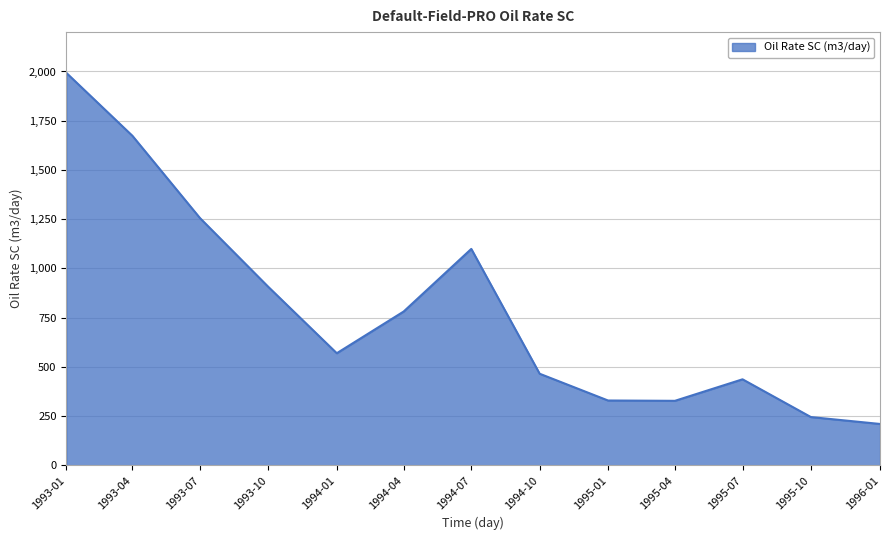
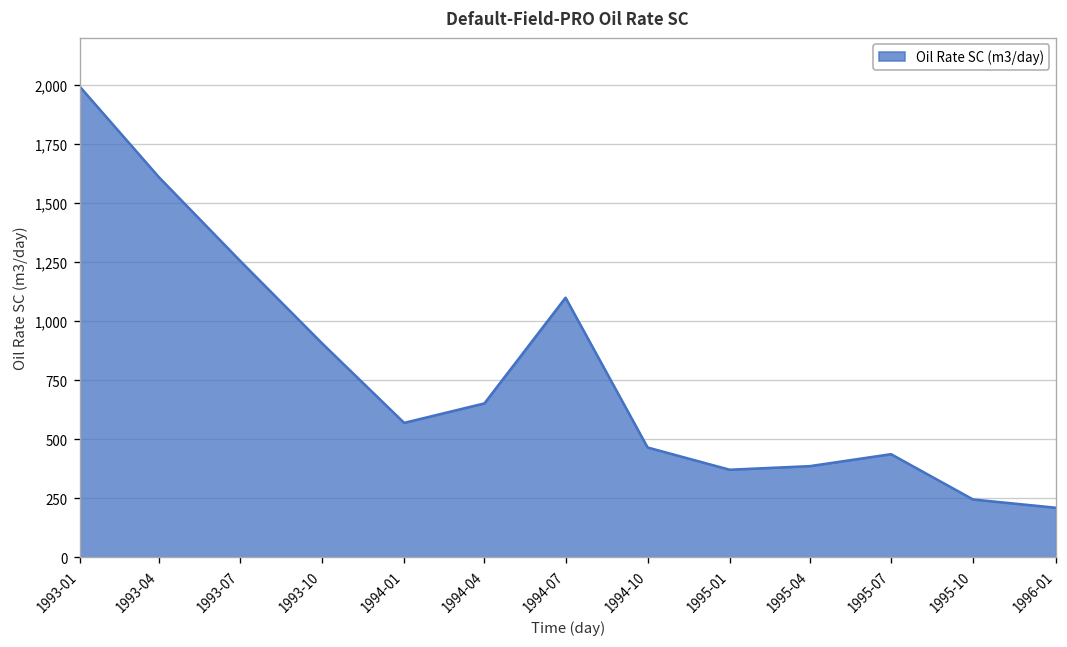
1993-04: 1,670 -> 1,610
1994-04: 780 -> 650
1995-01: 330 -> 370
1995-04: 330 -> 390
